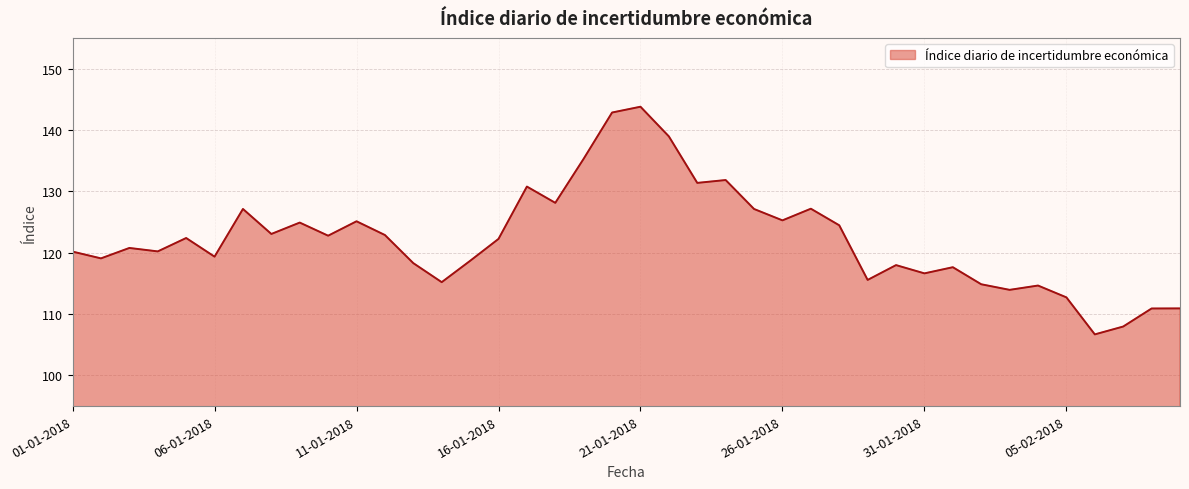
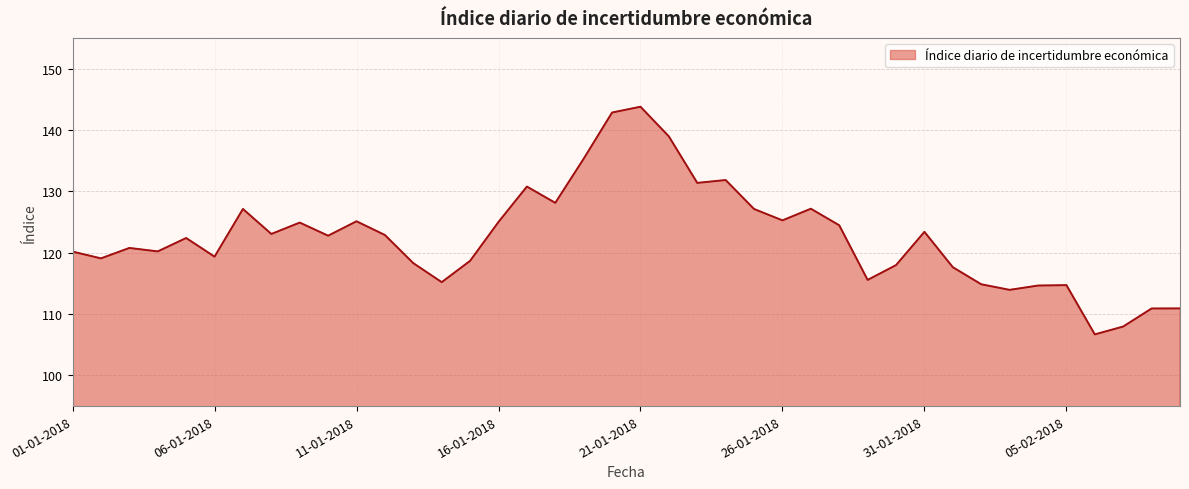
16-01-2018: 122 -> 125
31-01-2018: 117 -> 123
05-02-2018: 113 -> 115
